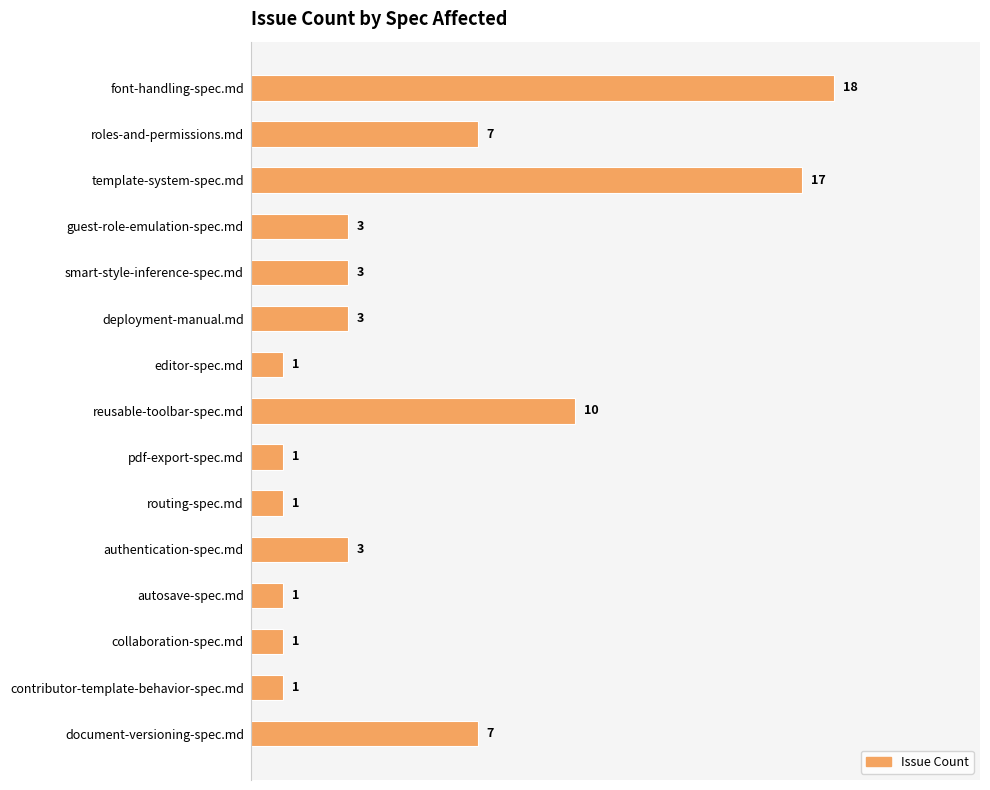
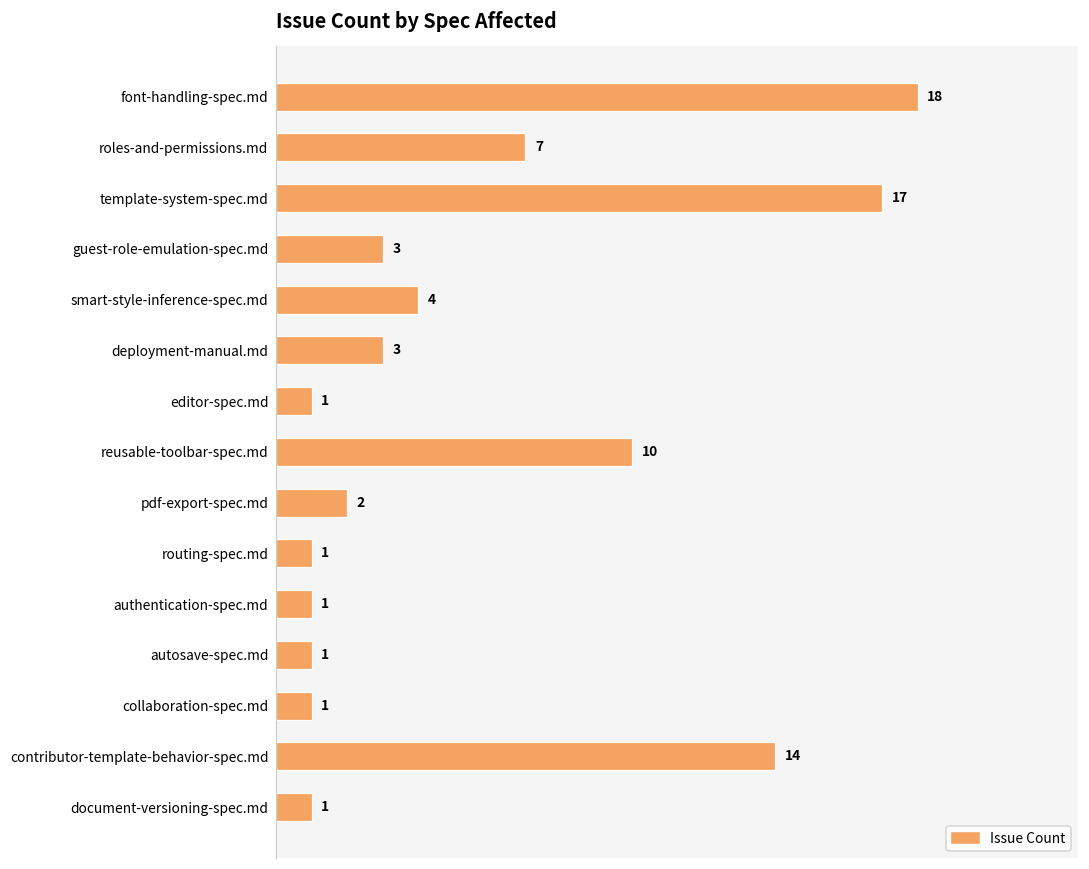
smart-style-inference-spec.md: 3 -> 4
pdf-export-spec.md: 1 -> 2
authentication-spec.md: 3 -> 1
contributor-template-behavior-spec.md: 1 -> 14
document-versioning-spec.md: 7 -> 1
